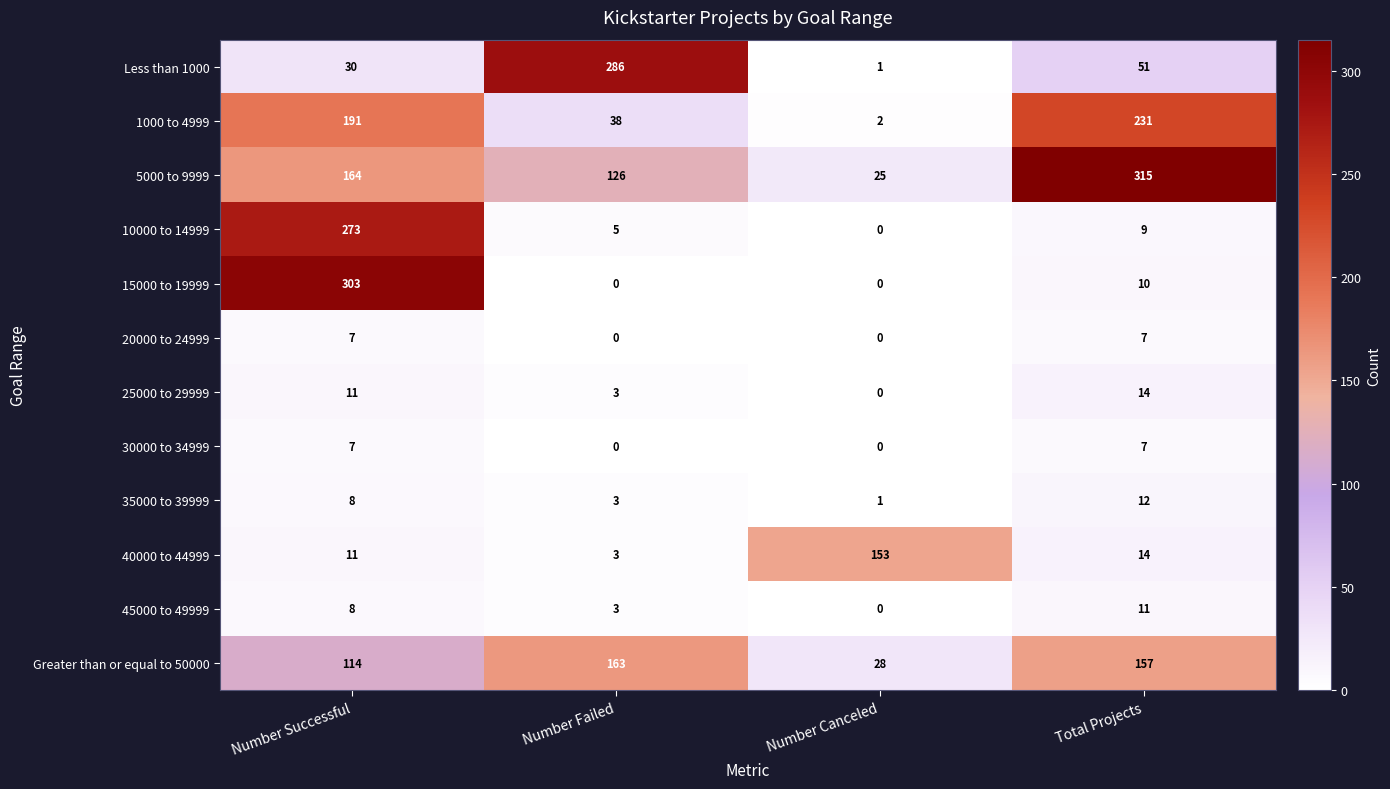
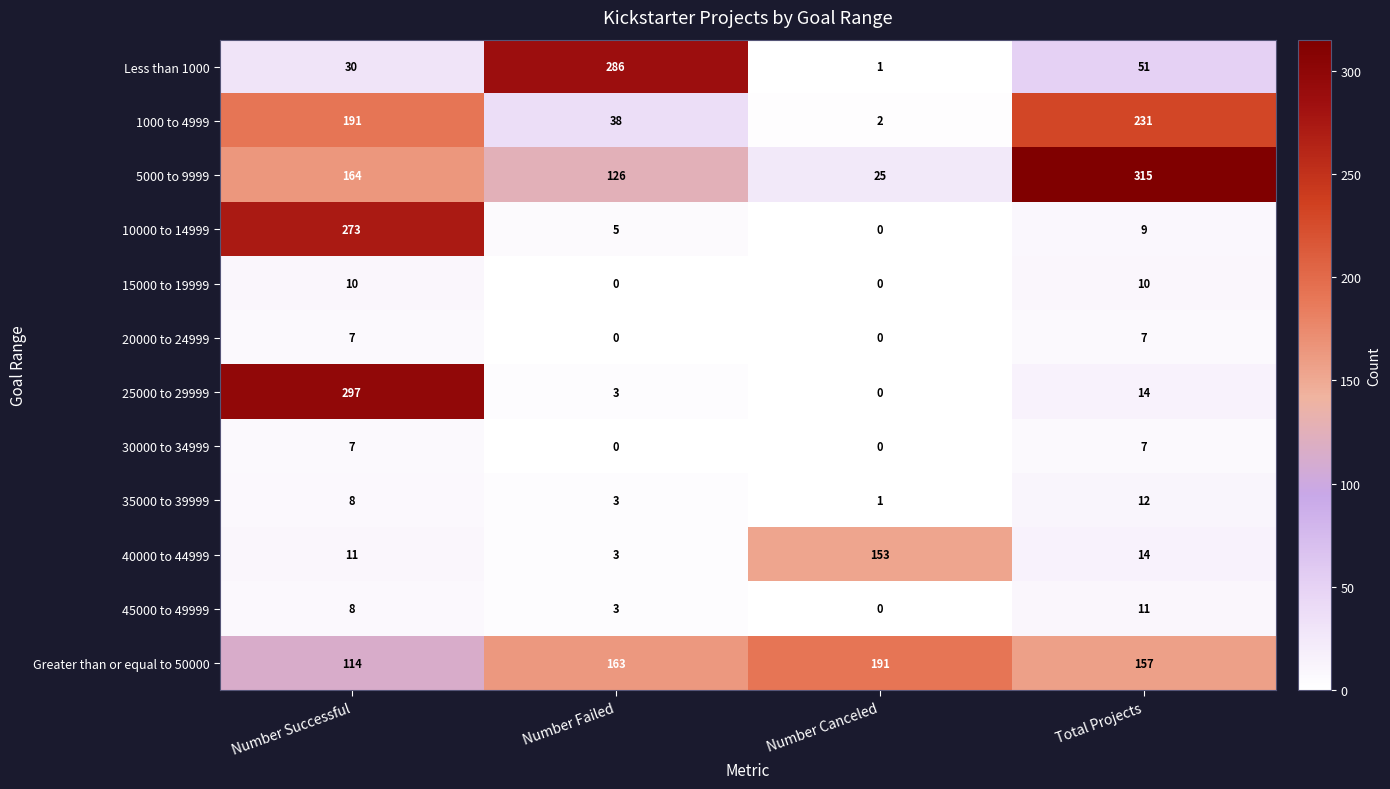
15000 to 19999, Number Successful: 303 -> 10
25000 to 29999, Number Successful: 11 -> 297
Greater than or equal to 50000, Number Canceled: 28 -> 191
